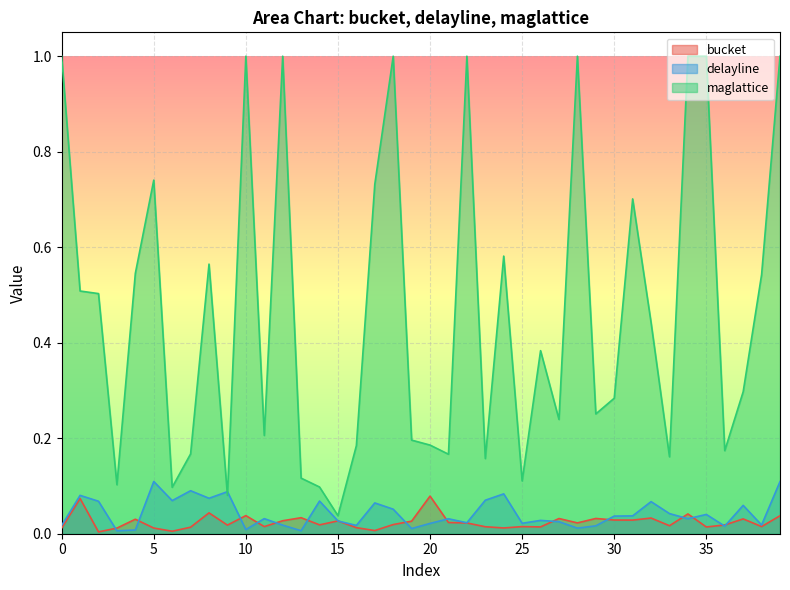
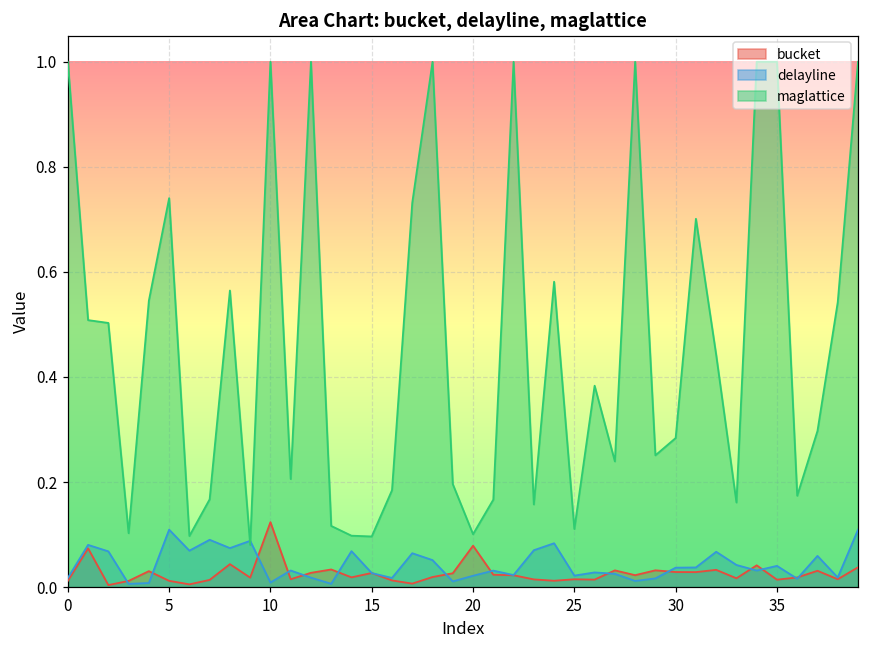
bucket, 10: 0.04 -> 0.12
maglattice, 15: 0.04 -> 0.10
maglattice, 20: 0.19 -> 0.10
